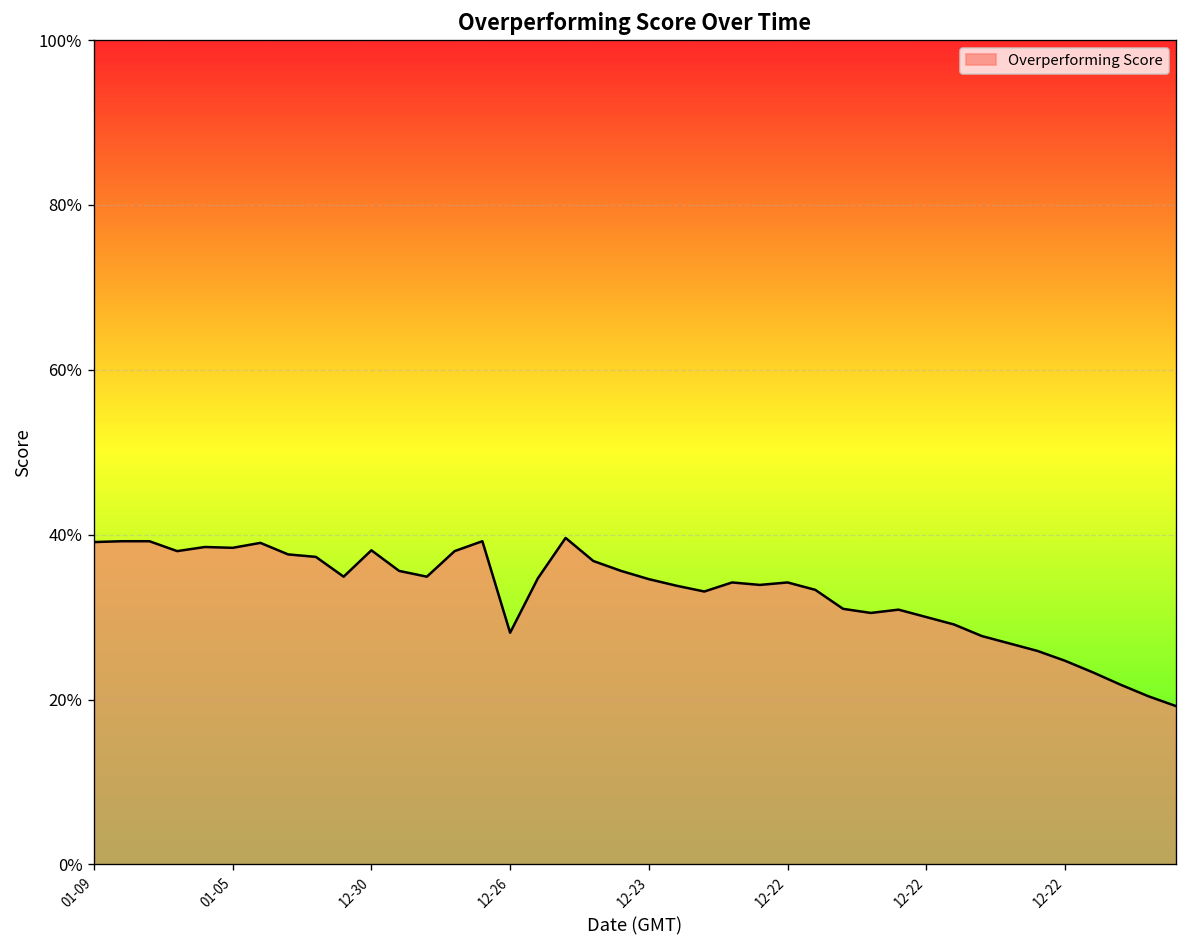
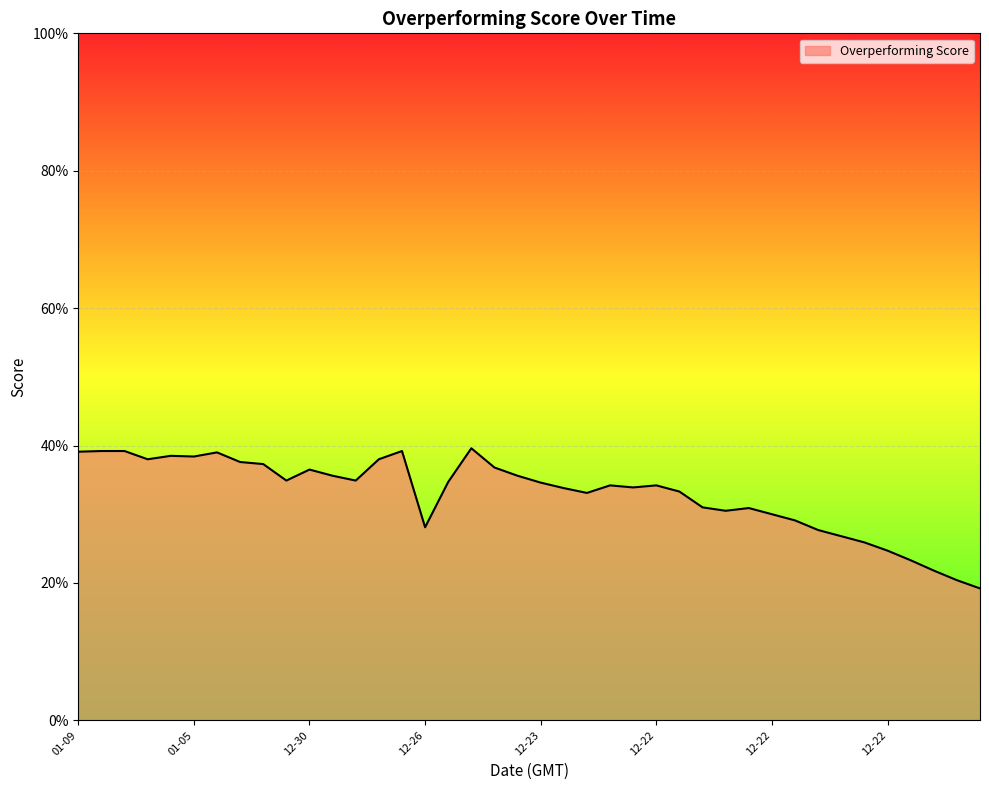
12-30: 38% -> 37%
